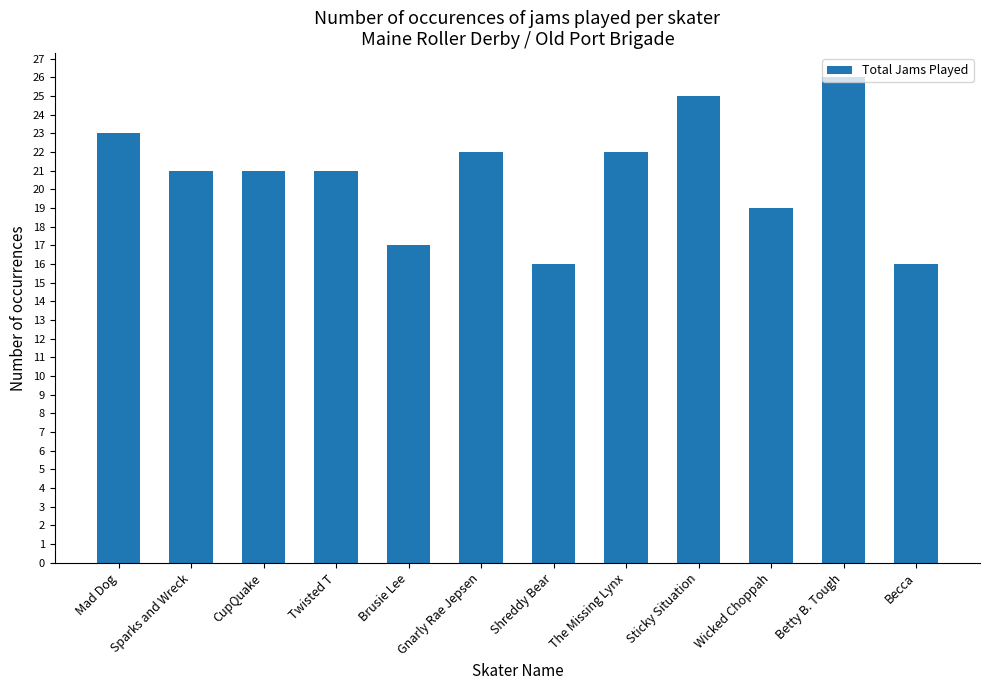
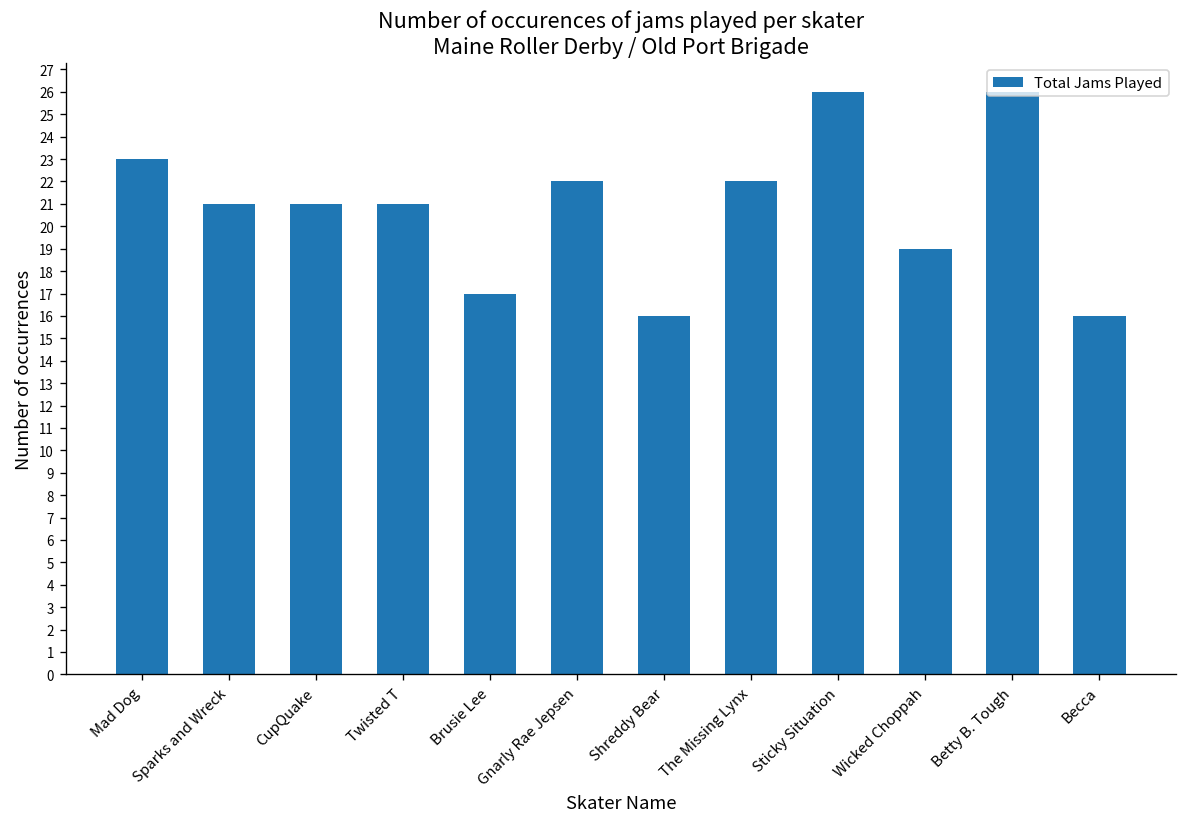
Sticky Situation: 25 -> 26
